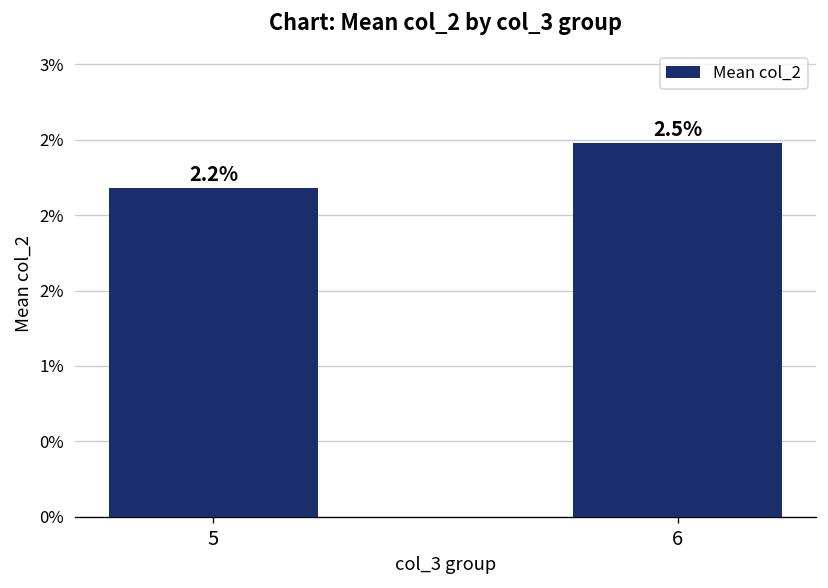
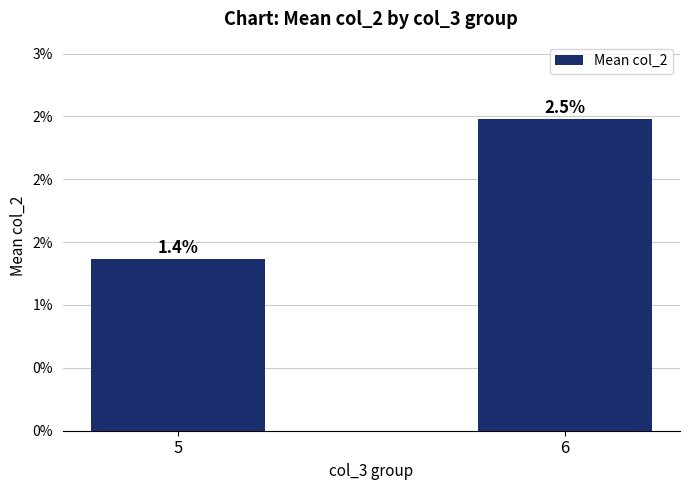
5: 2.2% -> 1.4%
